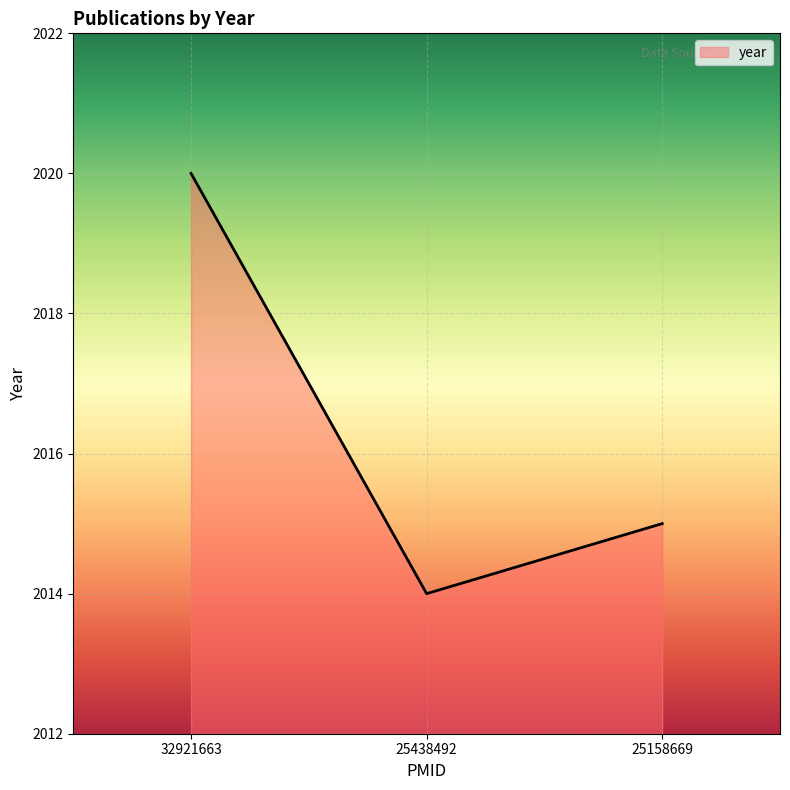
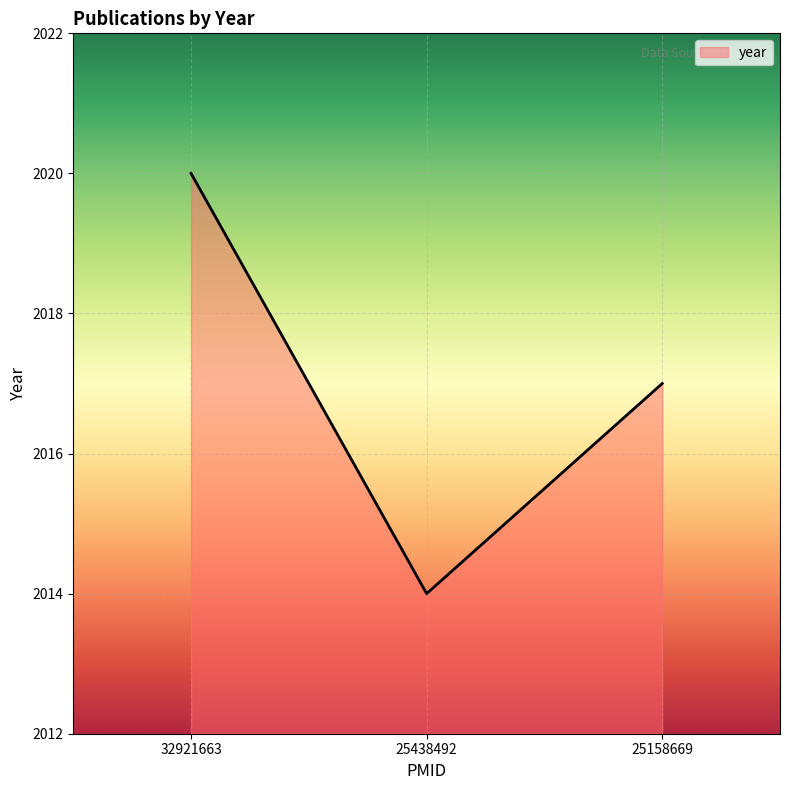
25158669: 2015 -> 2017
